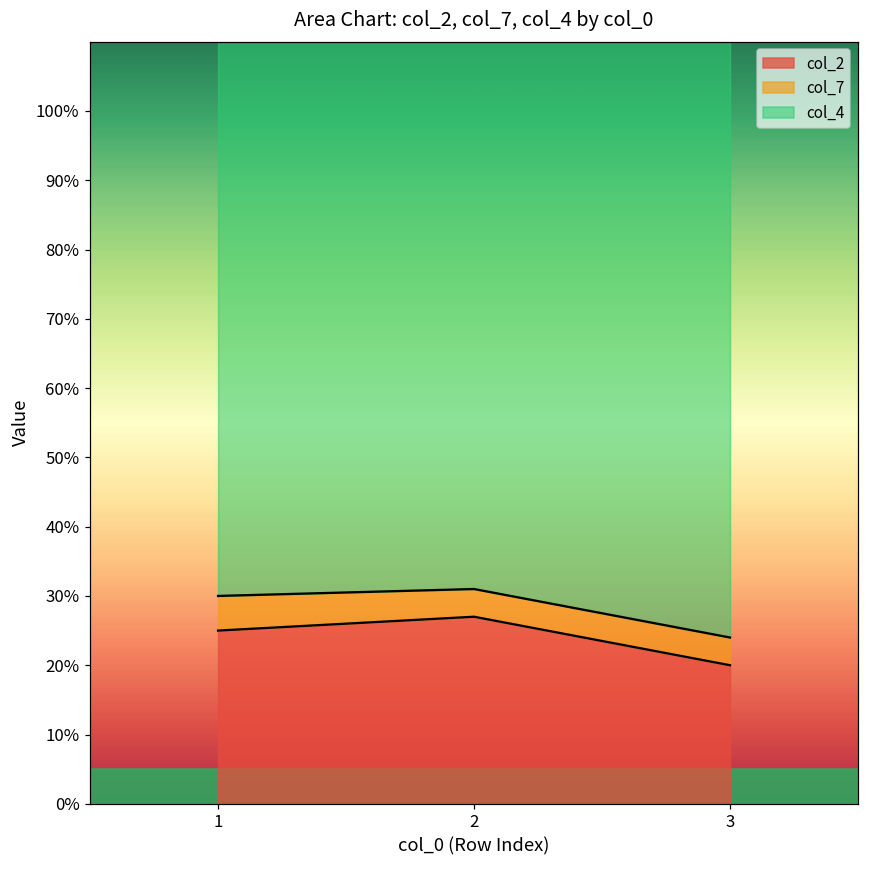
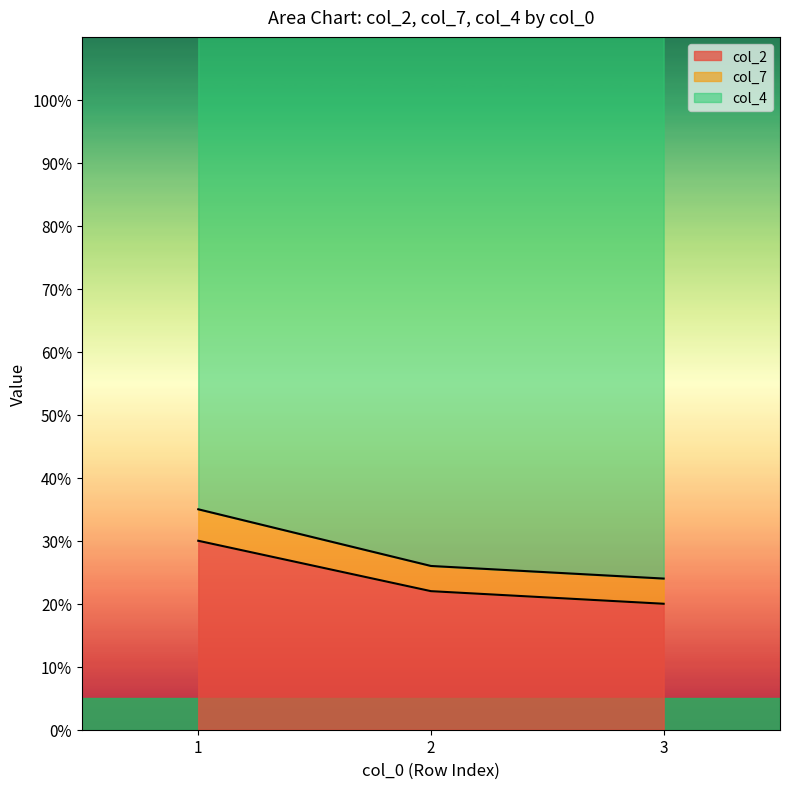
col_2, 1: 25% -> 30%
col_2, 2: 27% -> 22%
